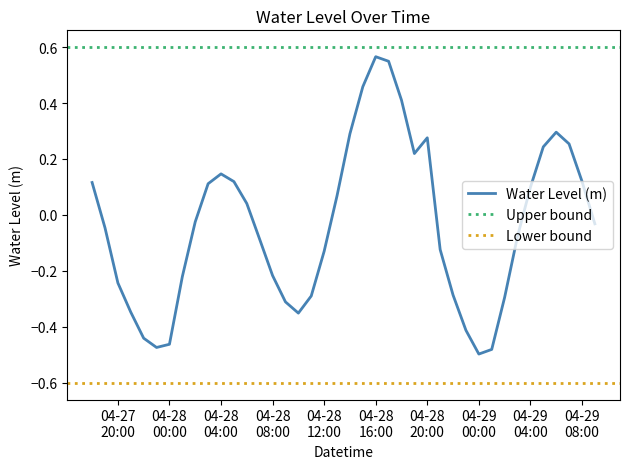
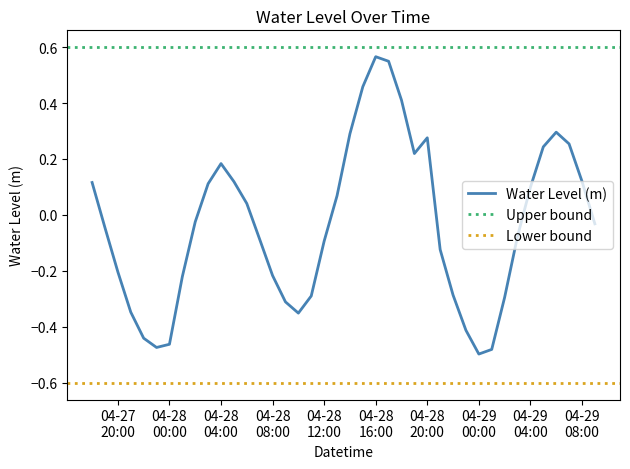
04-27 20:00: -0.24 -> -0.20
04-28 04:00: 0.15 -> 0.18
04-28 12:00: -0.13 -> -0.09
